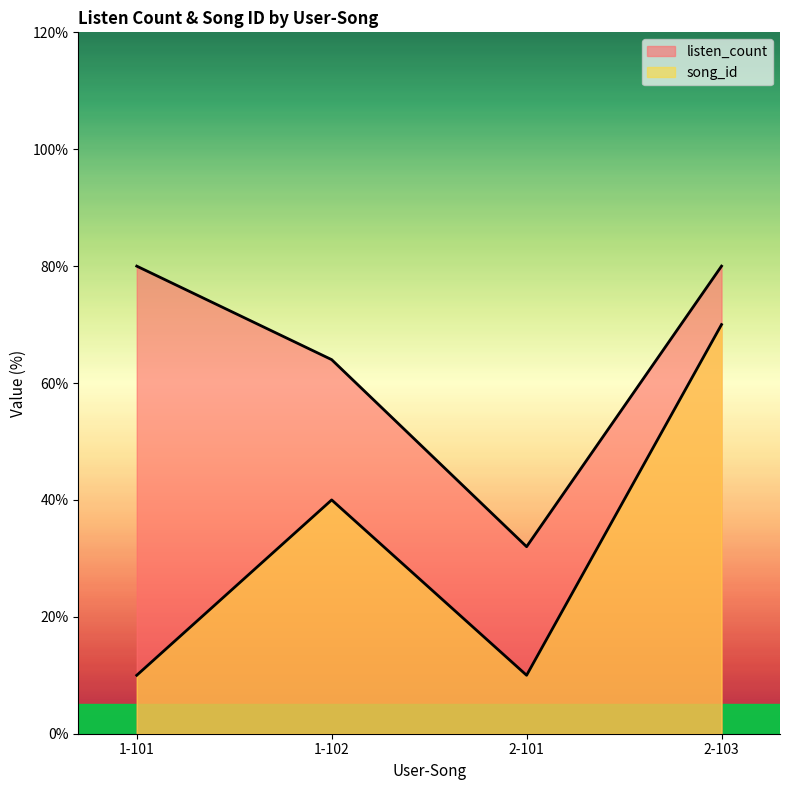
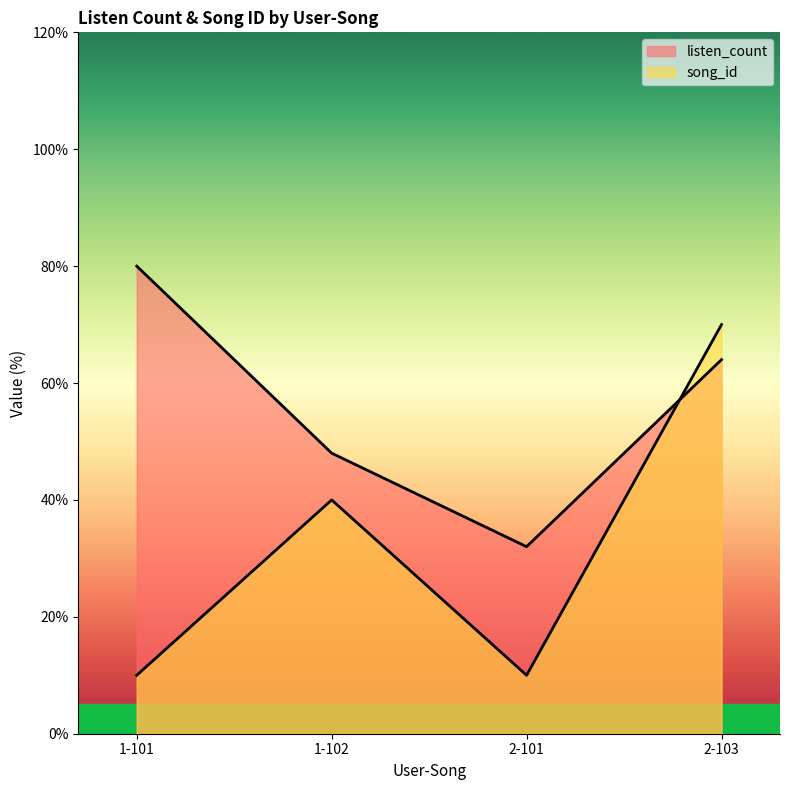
listen_count, 1-102: 64% -> 48%
listen_count, 2-103: 80% -> 64%
